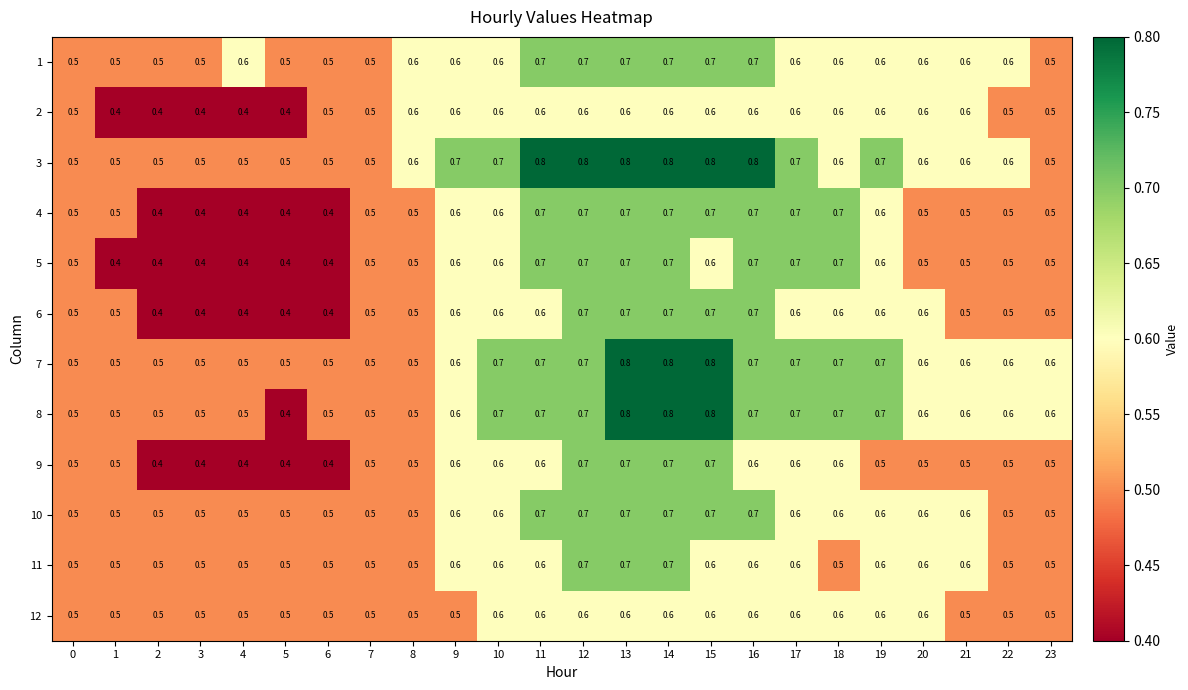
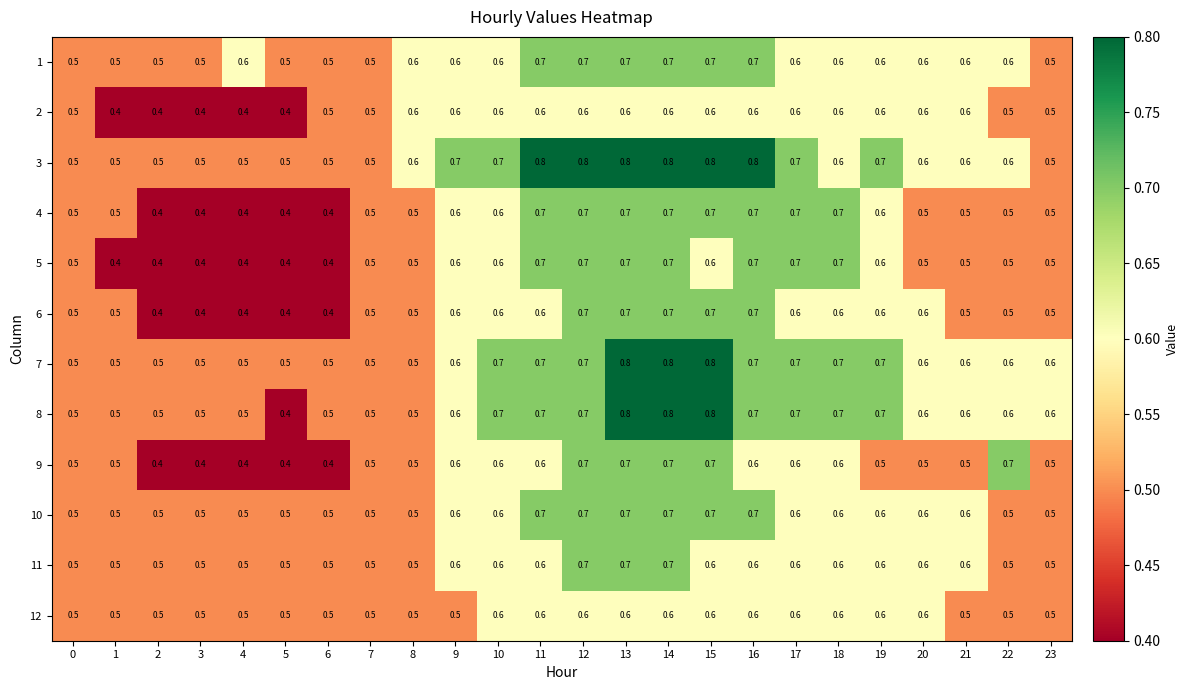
9, 22: 0.5 -> 0.7
11, 18: 0.5 -> 0.6
